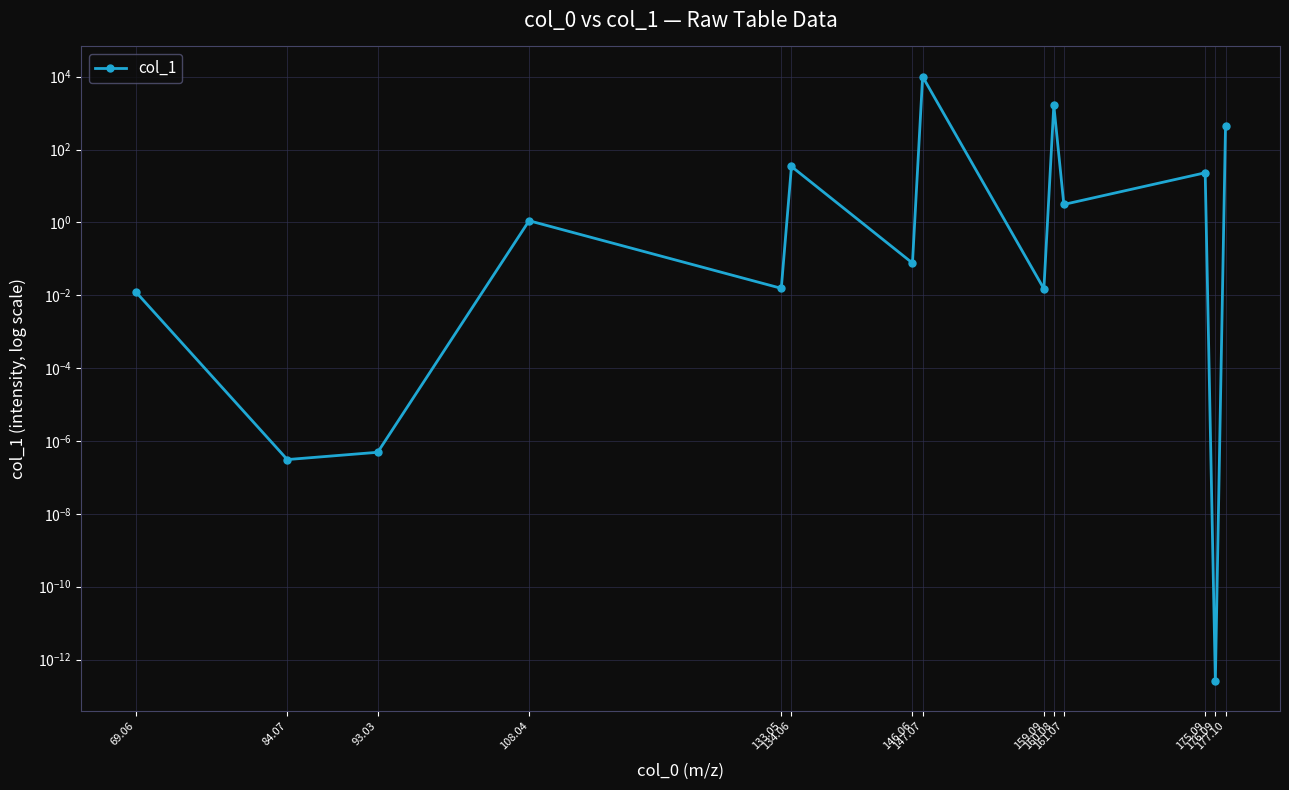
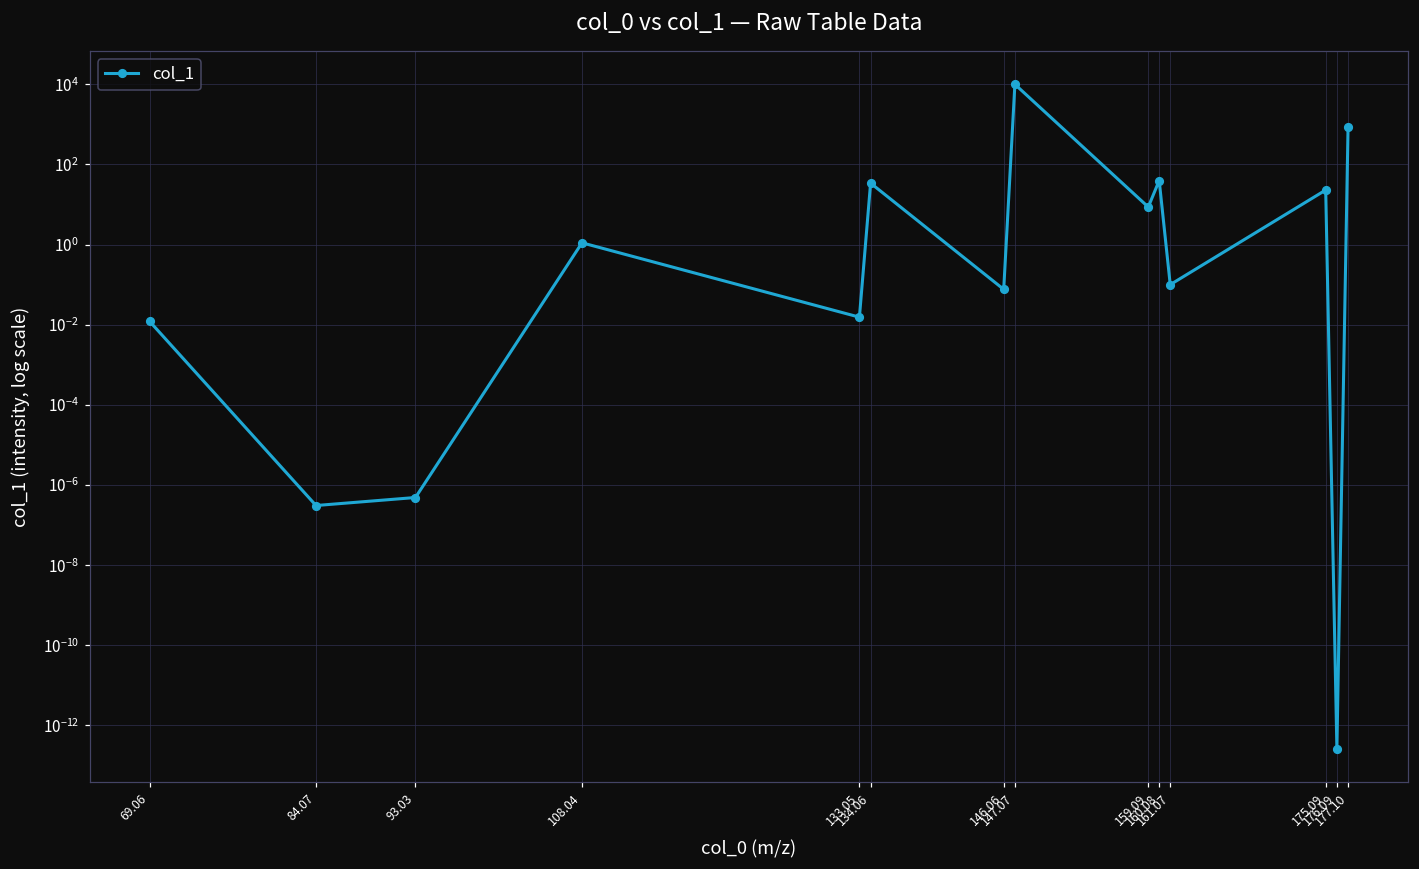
159.09: 0.015 -> 9
160.08: 2000 -> 40
161.07: 3 -> 0.10
177.10: 400 -> 900
